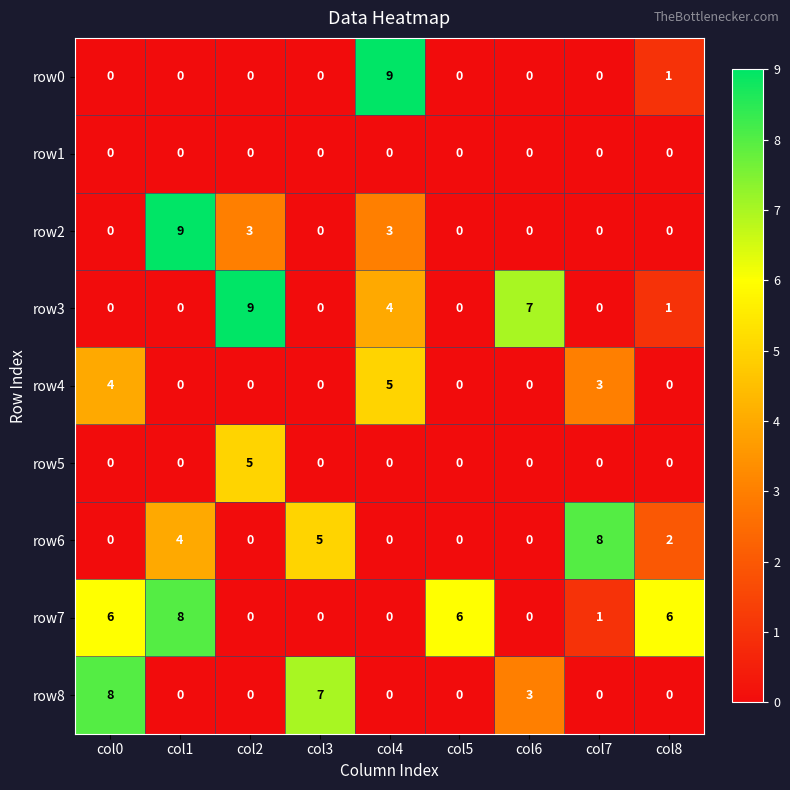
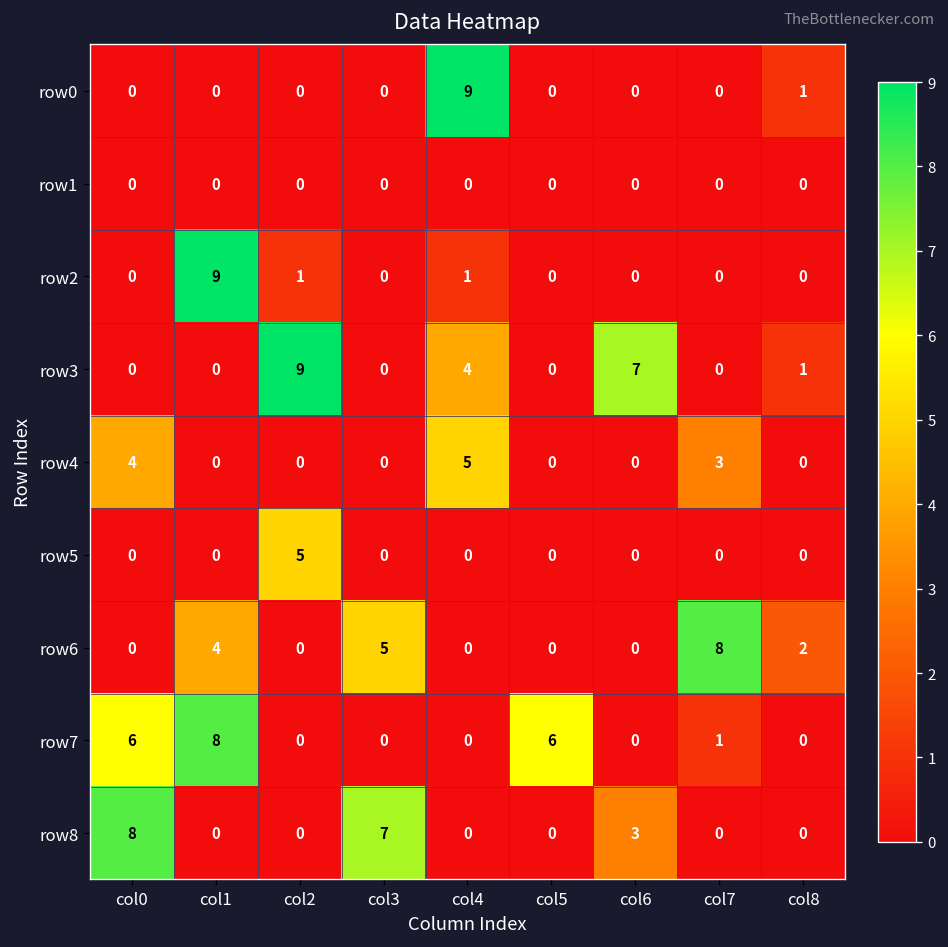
row2, col2: 3 -> 1
row2, col4: 3 -> 1
row7, col8: 6 -> 0
